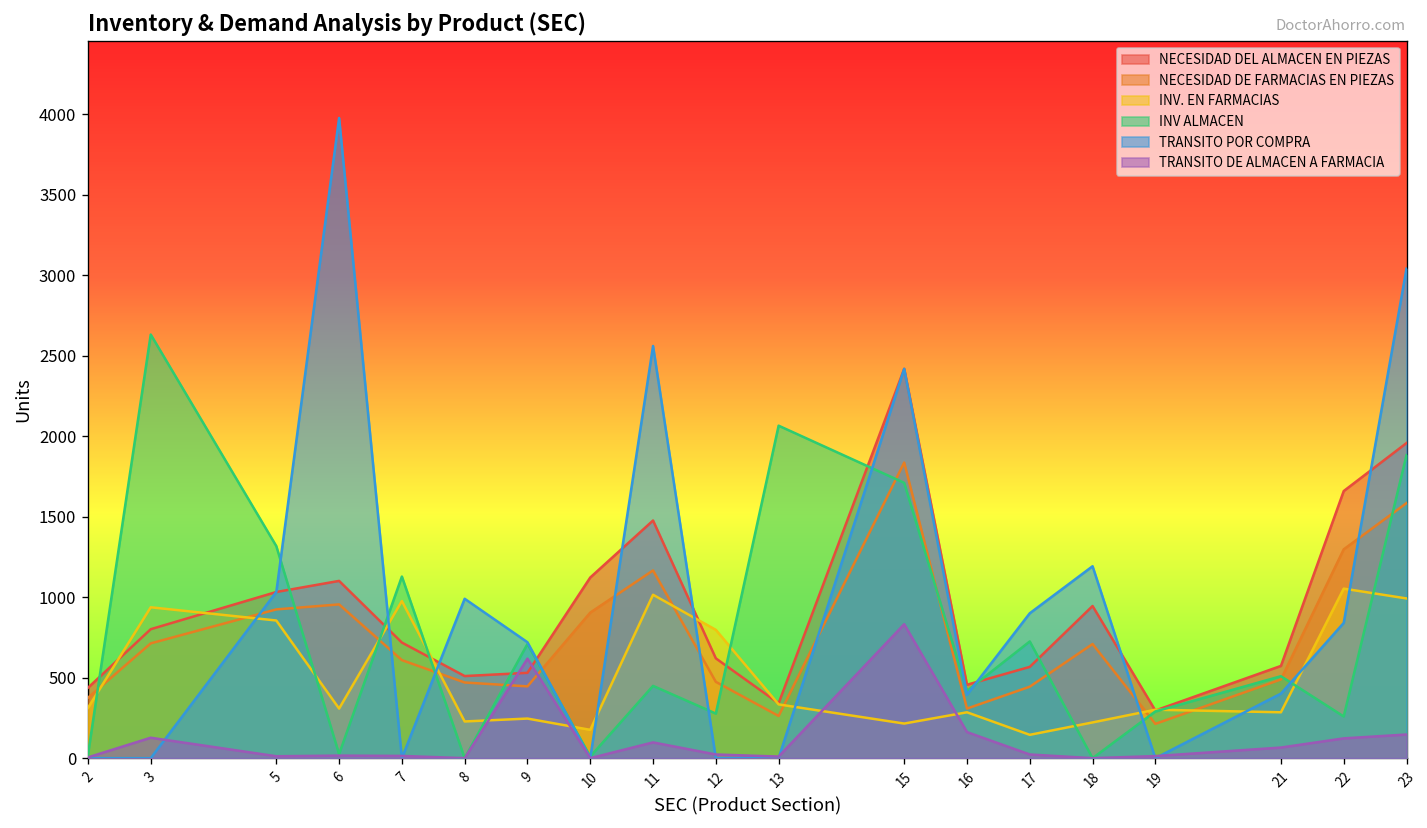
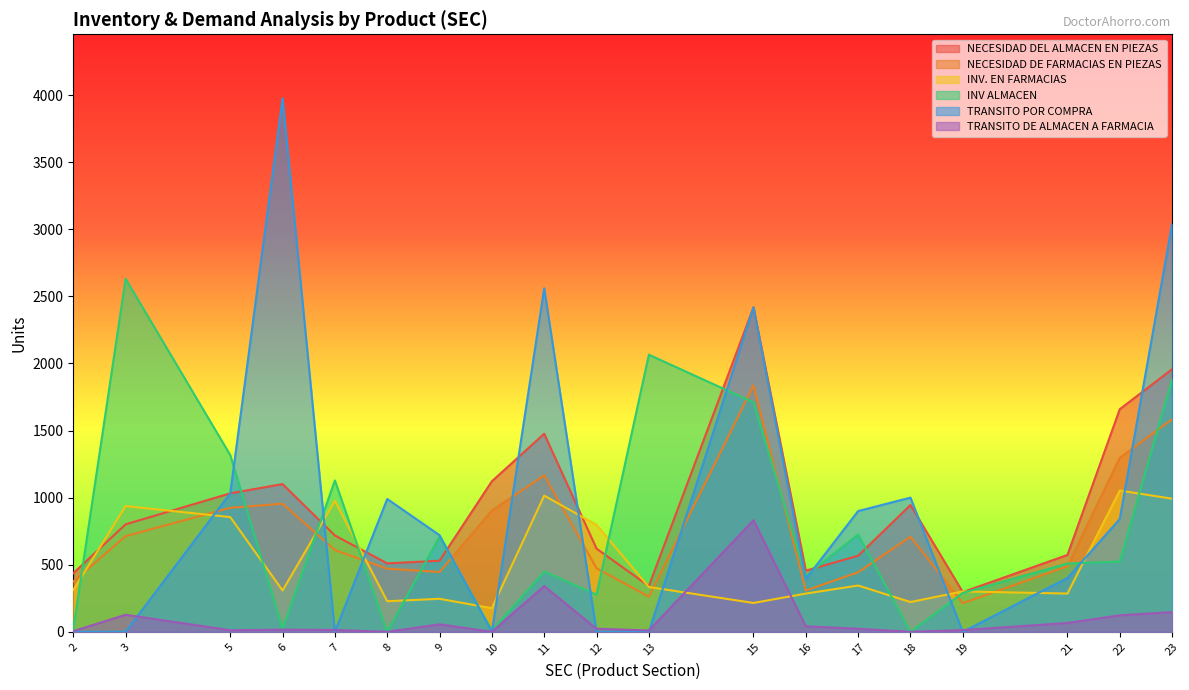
TRANSITO DE ALMACEN A FARMACIA, 9: 620 -> 60
TRANSITO DE ALMACEN A FARMACIA, 11: 100 -> 340
TRANSITO DE ALMACEN A FARMACIA, 16: 160 -> 40
INV. EN FARMACIAS, 17: 150 -> 350
TRANSITO POR COMPRA, 18: 1190 -> 1000
INV ALMACEN, 22: 260 -> 520
